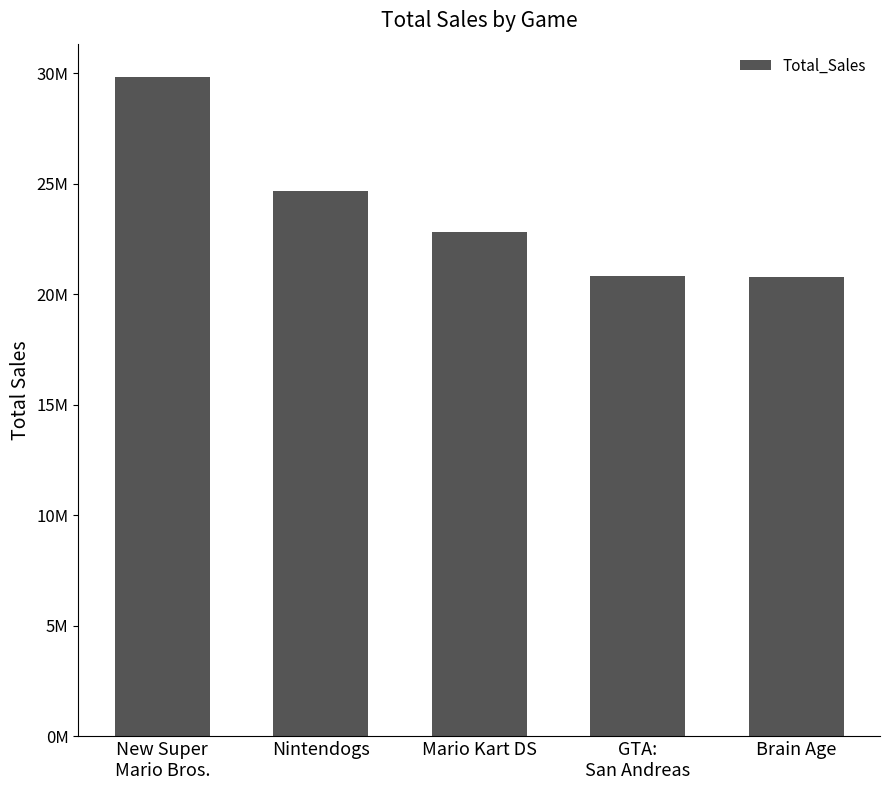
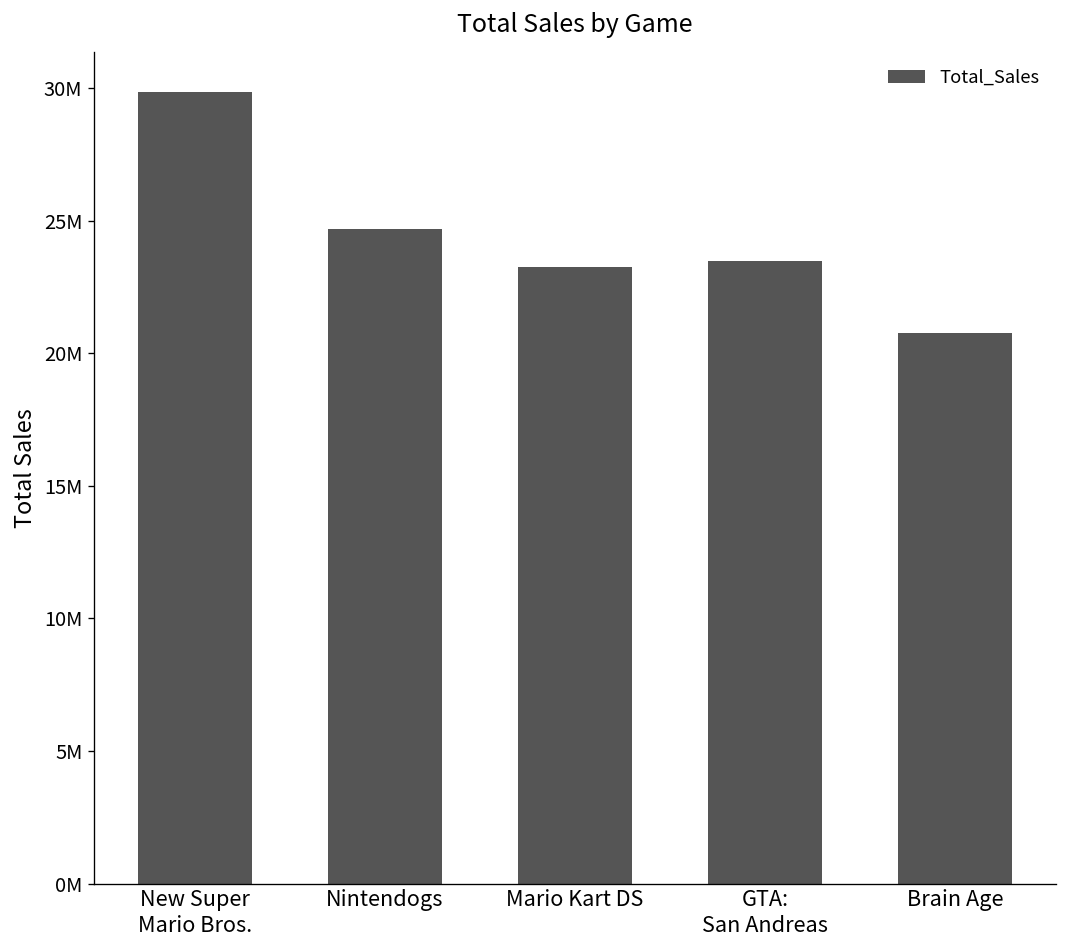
Mario Kart DS: 22800000 -> 23300000
GTA: San Andreas: 20800000 -> 23500000
